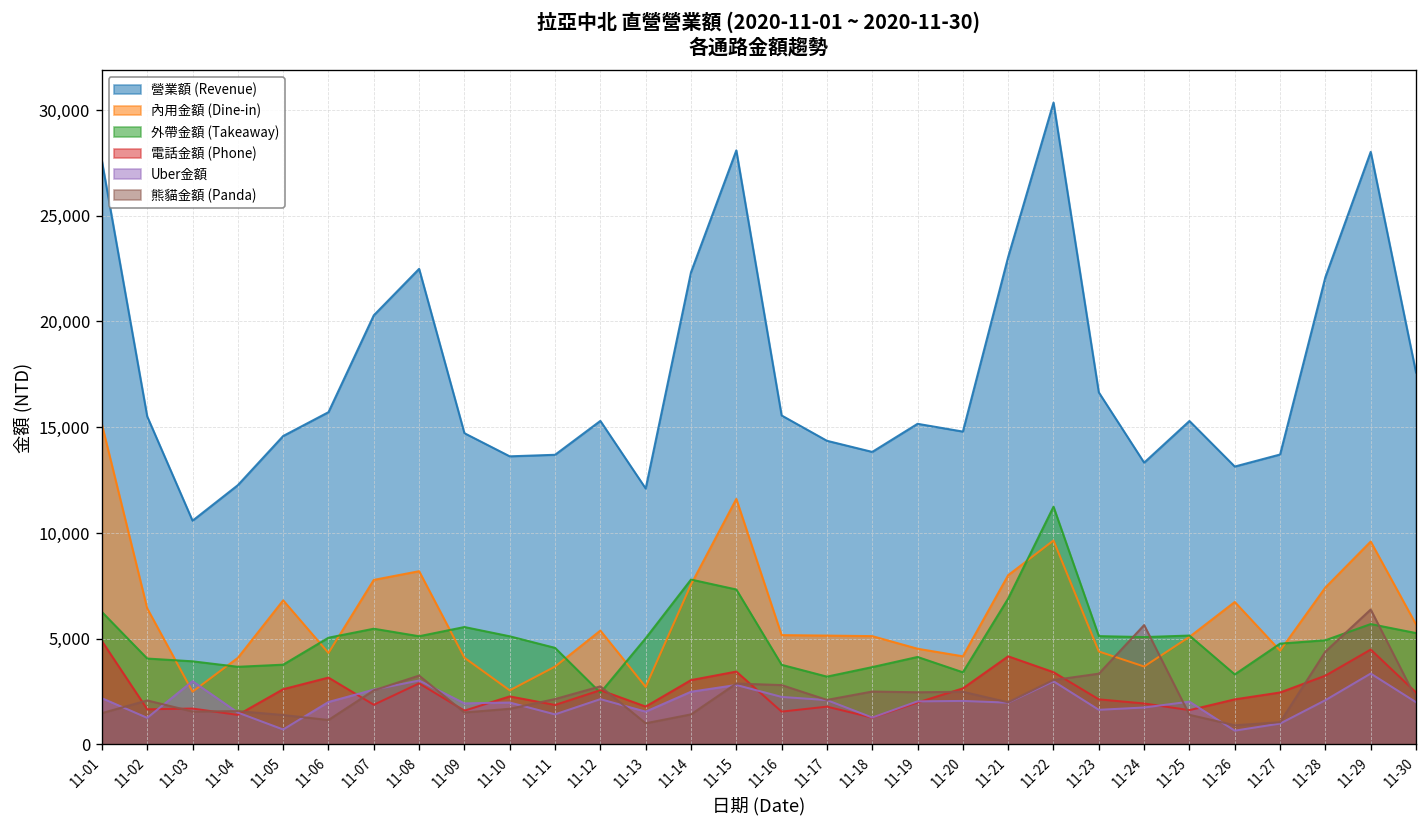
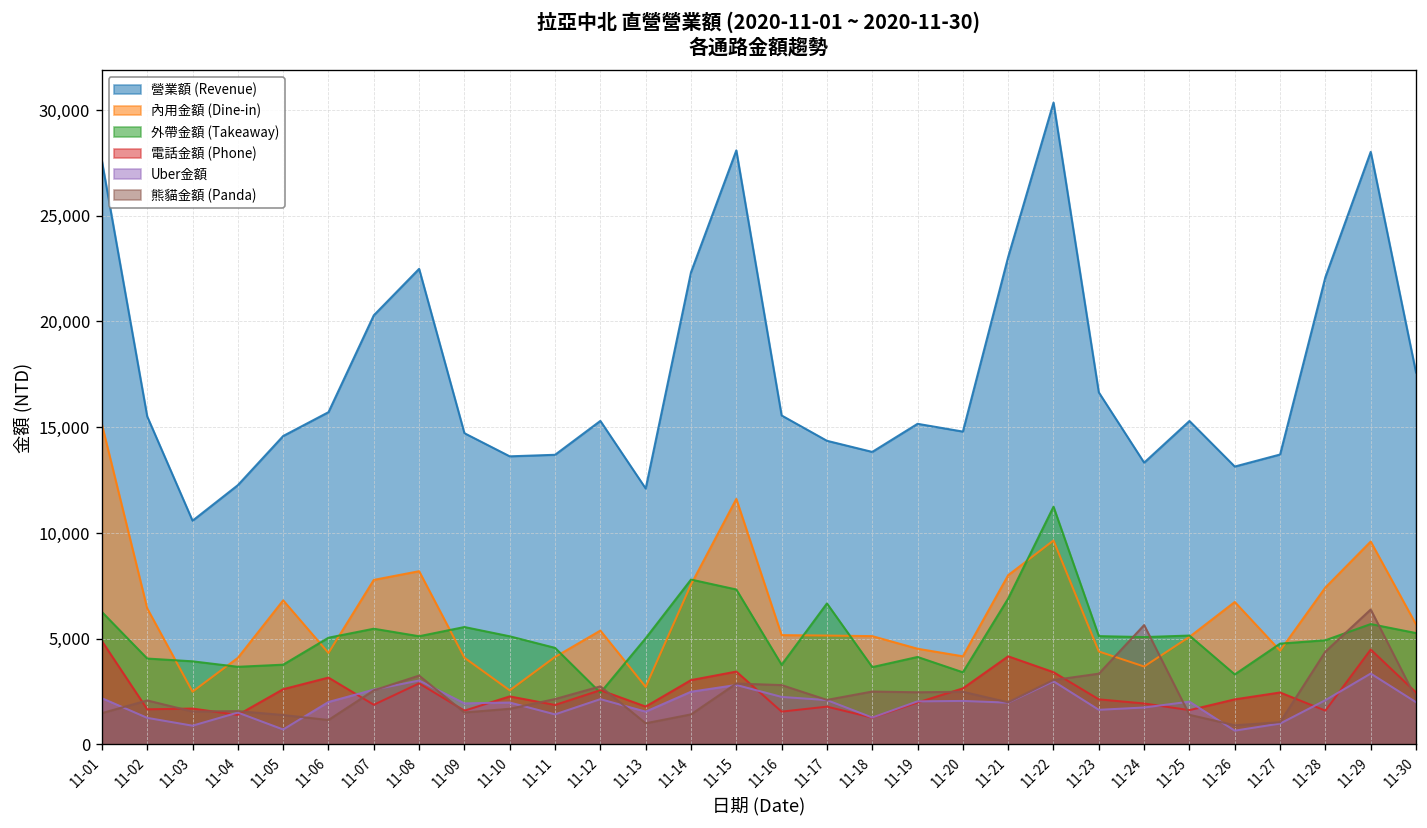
Uber金額, 11-03: 3,000 -> 900
內用金額 (Dine-in), 11-11: 3,700 -> 4,100
外帶金額 (Takeaway), 11-17: 3,200 -> 6,700
電話金額 (Phone), 11-28: 3,300 -> 1,600
